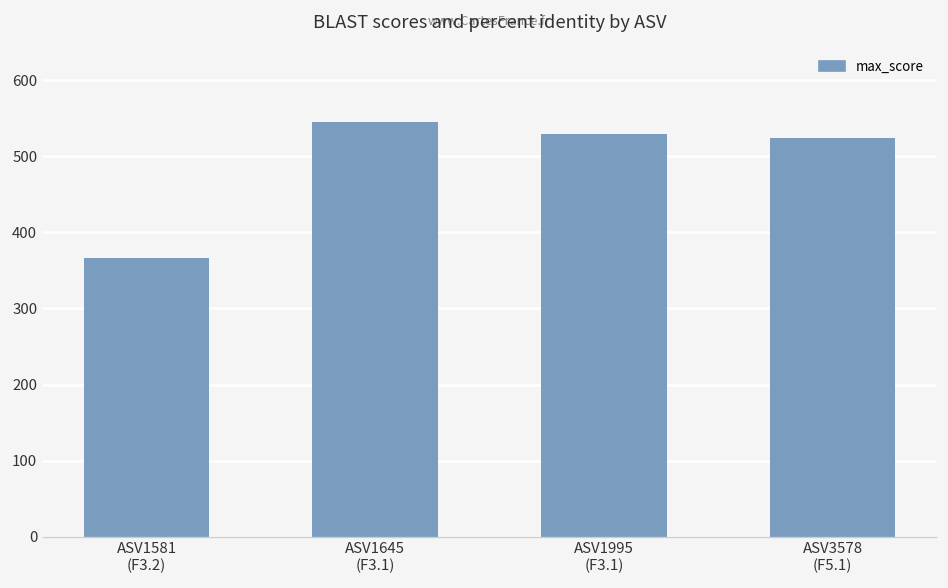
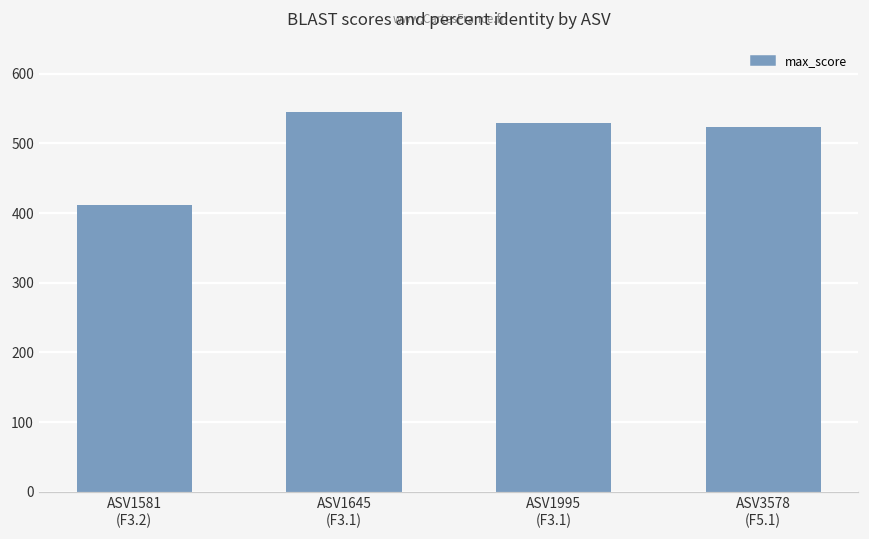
ASV1581 (F3.2): 370 -> 410
